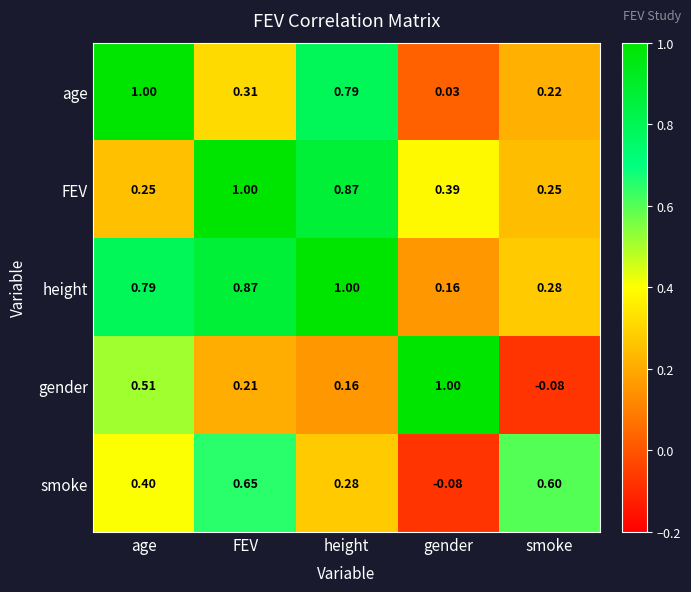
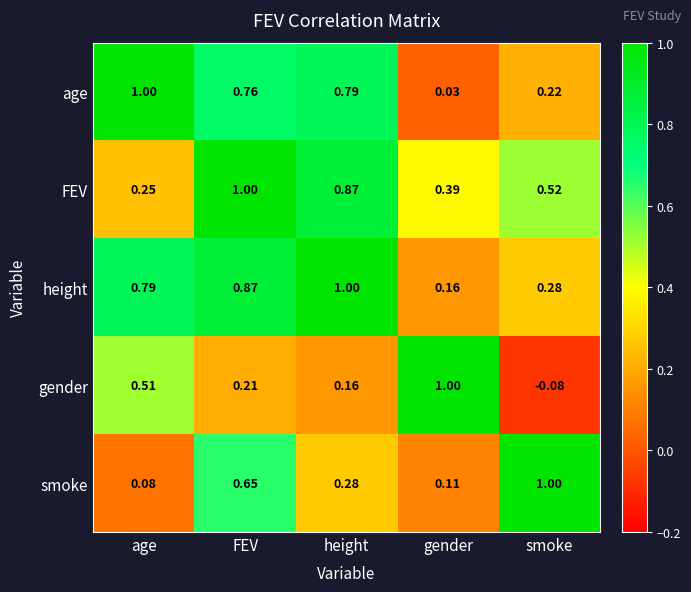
age, FEV: 0.31 -> 0.76
FEV, smoke: 0.25 -> 0.52
smoke, age: 0.40 -> 0.08
smoke, gender: -0.08 -> 0.11
smoke, smoke: 0.60 -> 1.00
